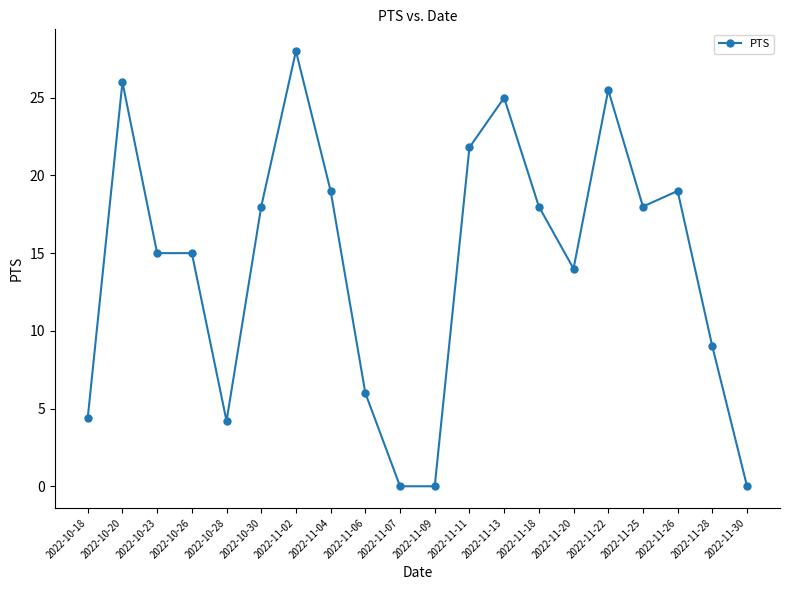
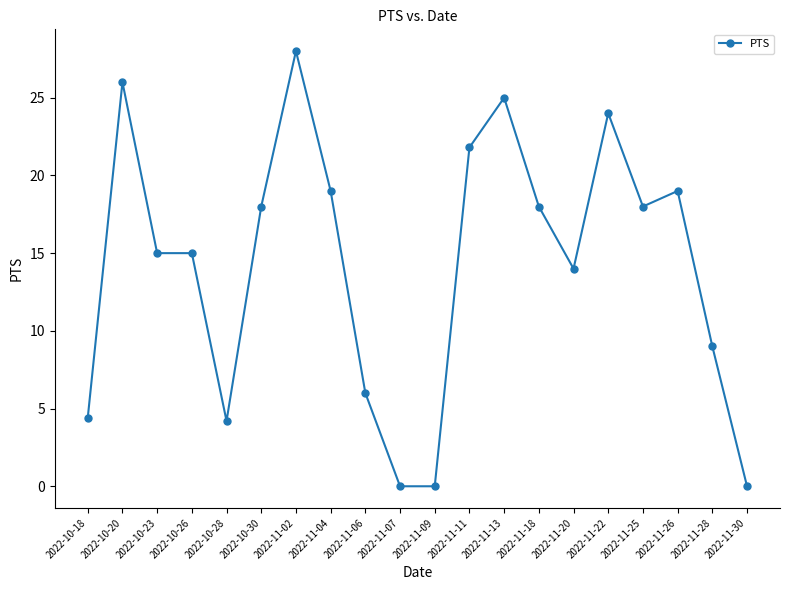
2022-11-22: 25.5 -> 24.0
